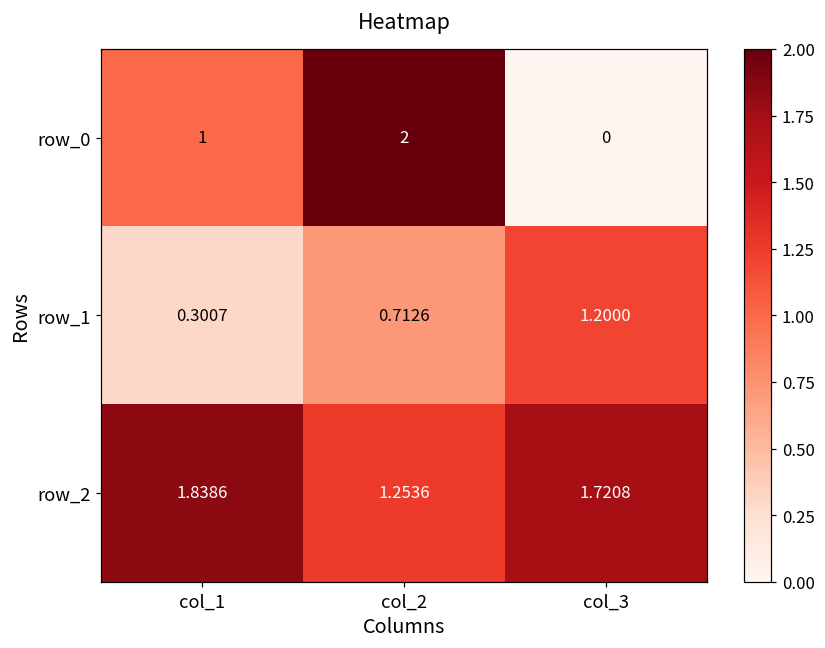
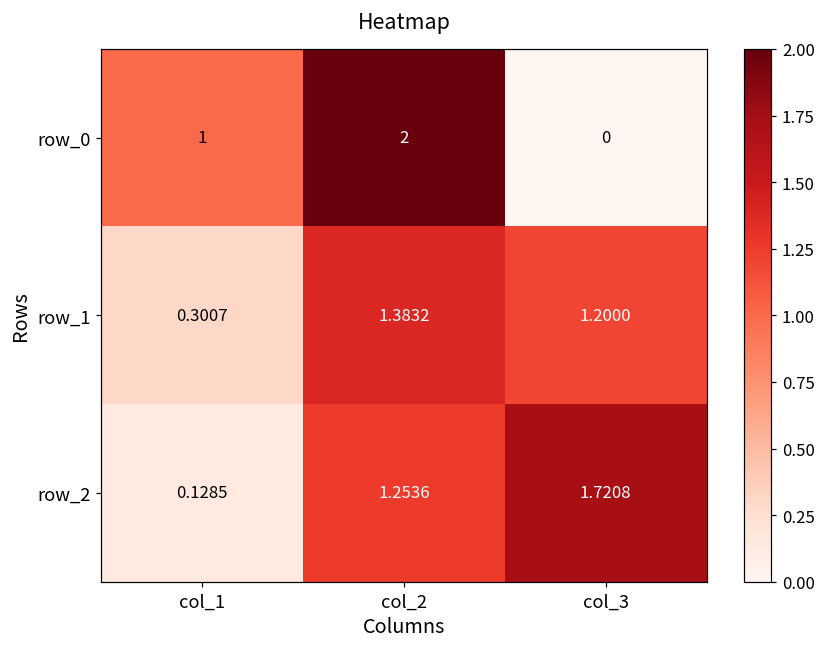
row_1, col_2: 0.7126 -> 1.3832
row_2, col_1: 1.8386 -> 0.1285
